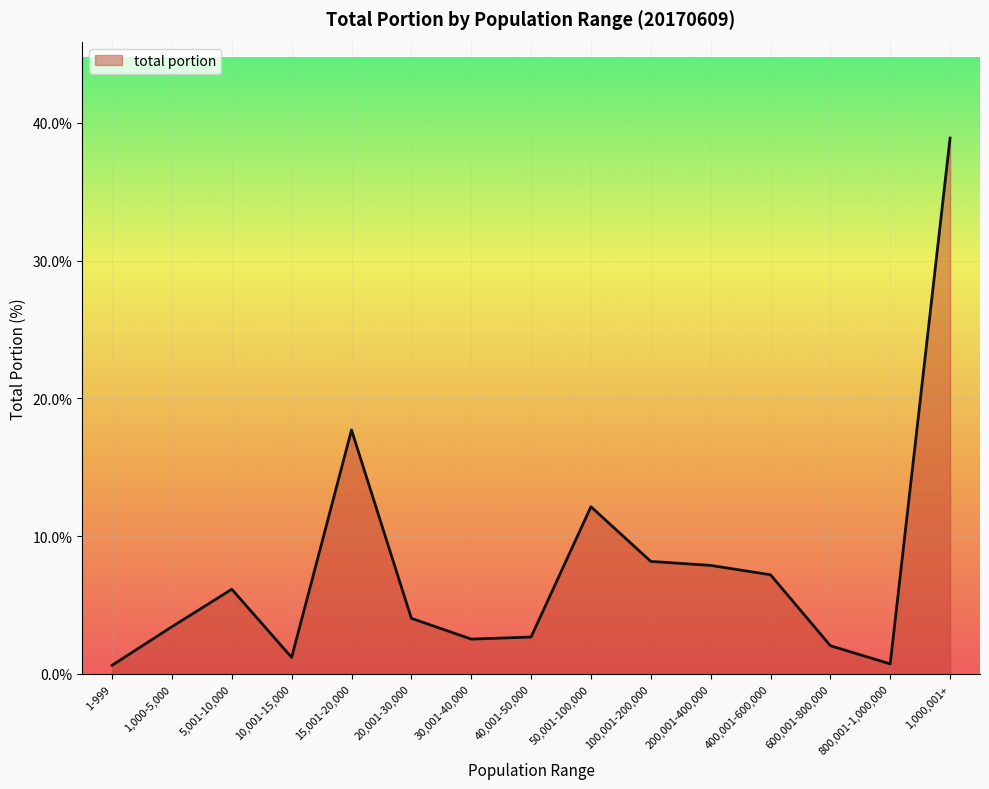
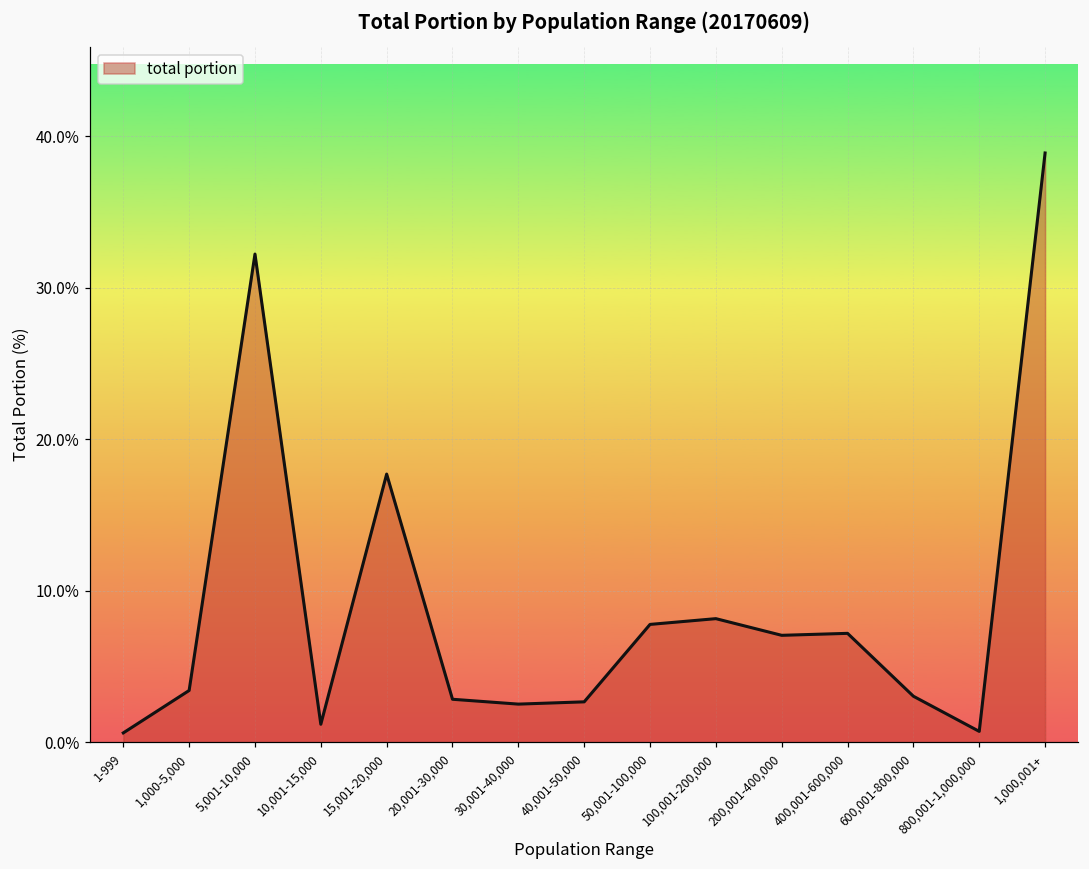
5,001-10,000: 6.2% -> 32.2%
20,001-30,000: 4.0% -> 2.9%
50,001-100,000: 12.1% -> 7.8%
200,001-400,000: 7.9% -> 7.1%
600,001-800,000: 2.1% -> 3.1%
